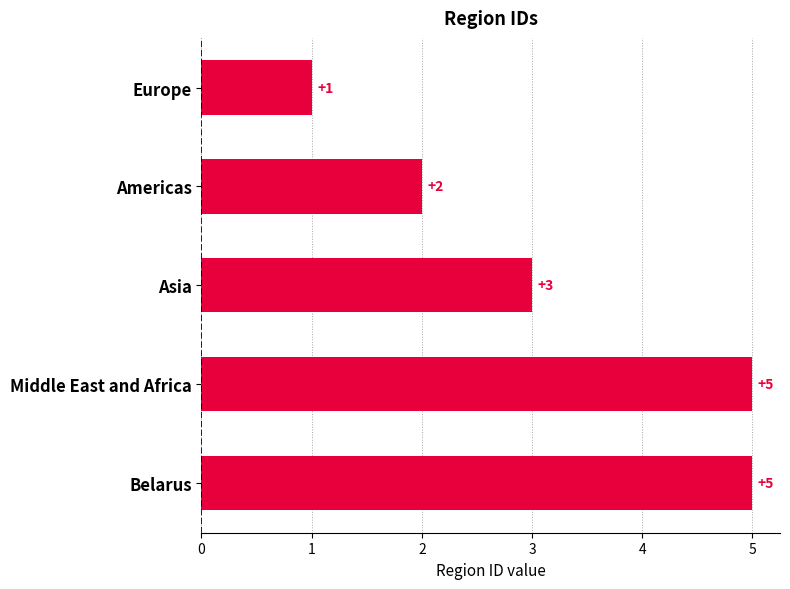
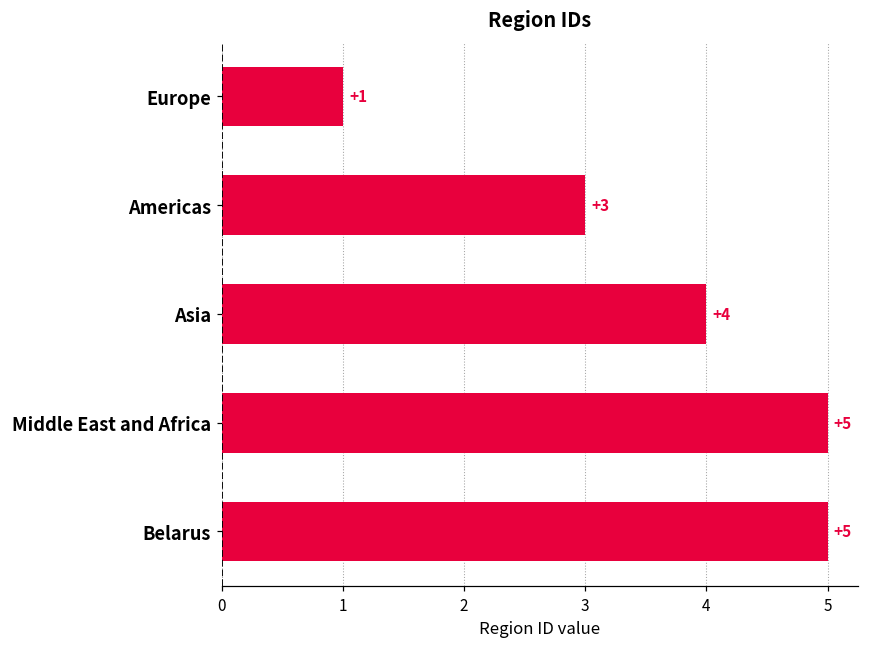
Americas: +2 -> +3
Asia: +3 -> +4
